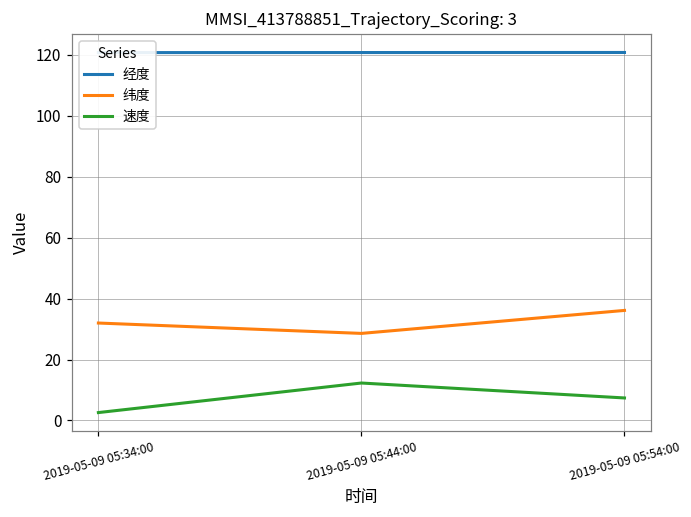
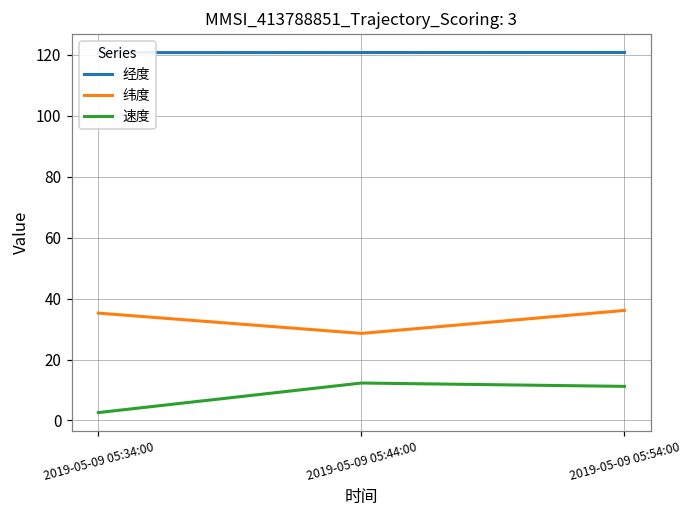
纬度, 2019-05-09 05:34:00: 32 -> 35
速度, 2019-05-09 05:54:00: 7 -> 11
